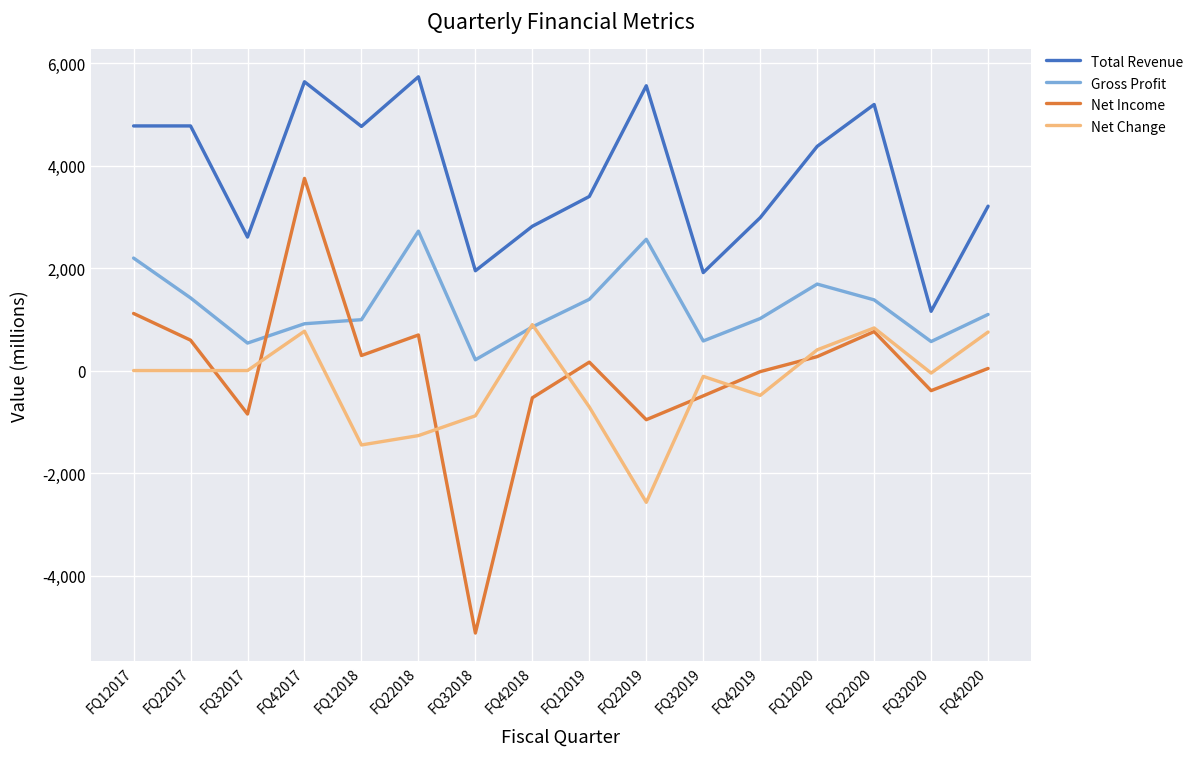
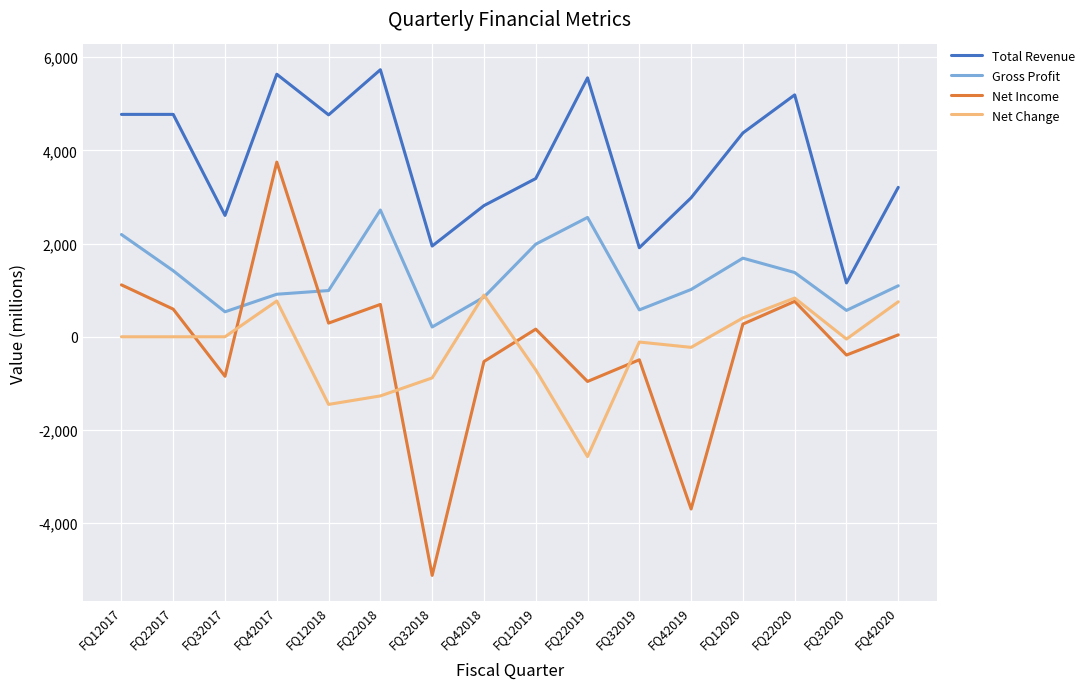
Gross Profit, FQ12019: 1,400 -> 2,000
Net Income, FQ42019: 0 -> -3,700
Net Change, FQ42019: -500 -> -200
